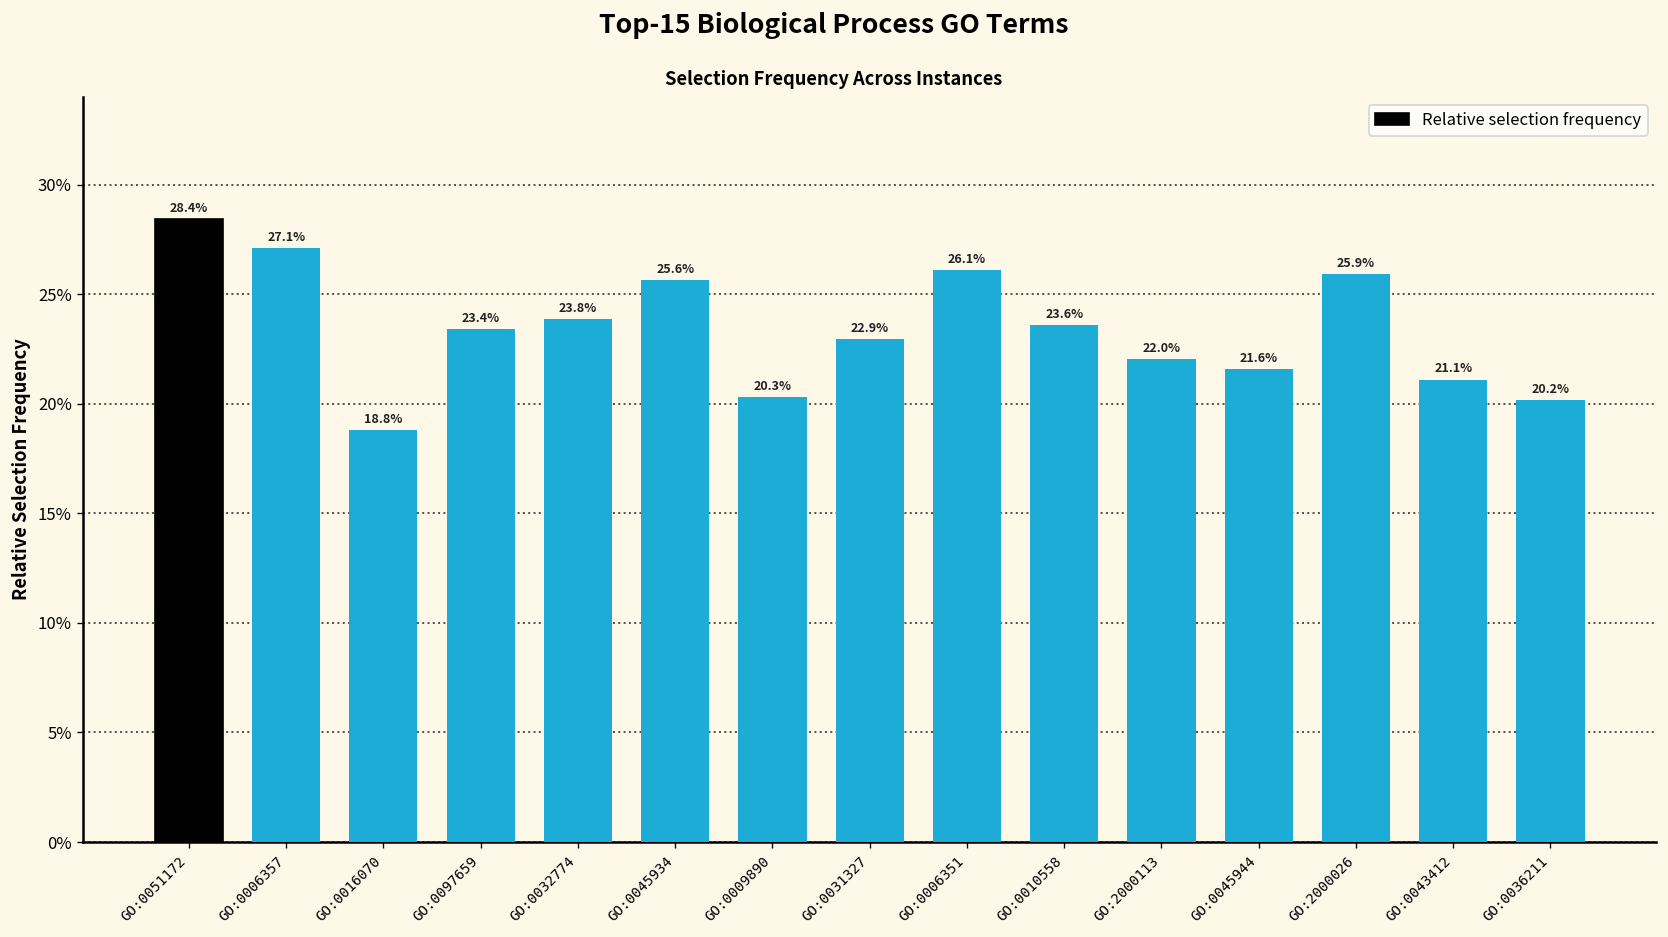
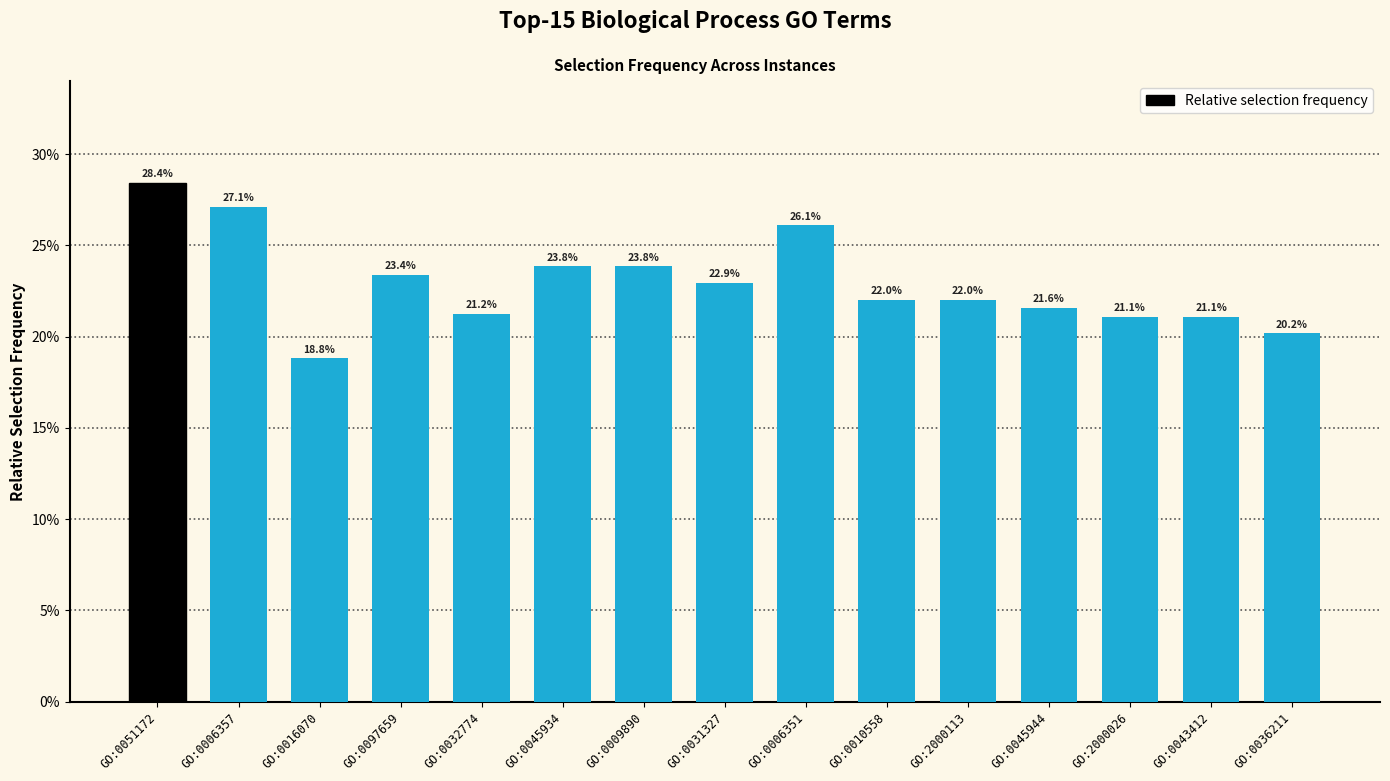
GO:0032774: 23.8% -> 21.2%
GO:0045934: 25.6% -> 23.8%
GO:0009890: 20.3% -> 23.8%
GO:0010558: 23.6% -> 22.0%
GO:2000026: 25.9% -> 21.1%
